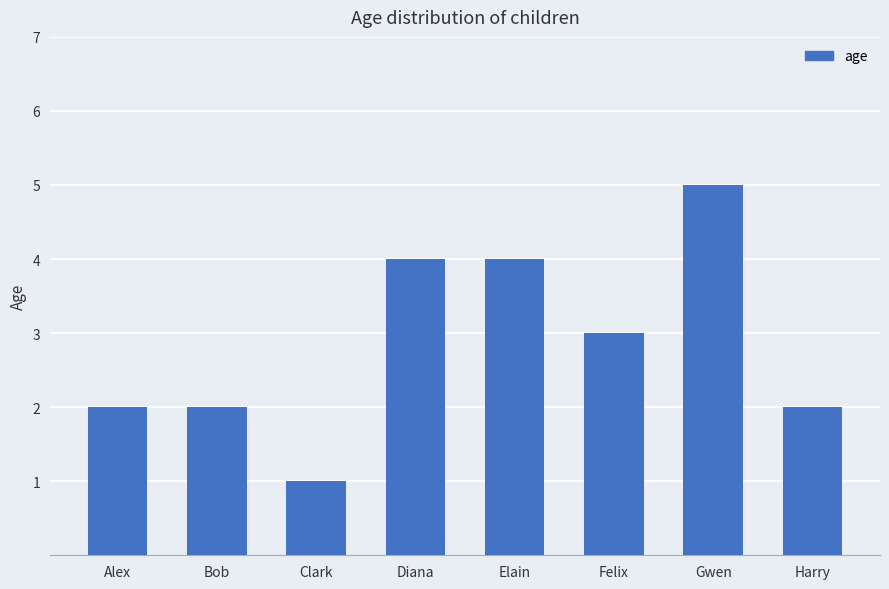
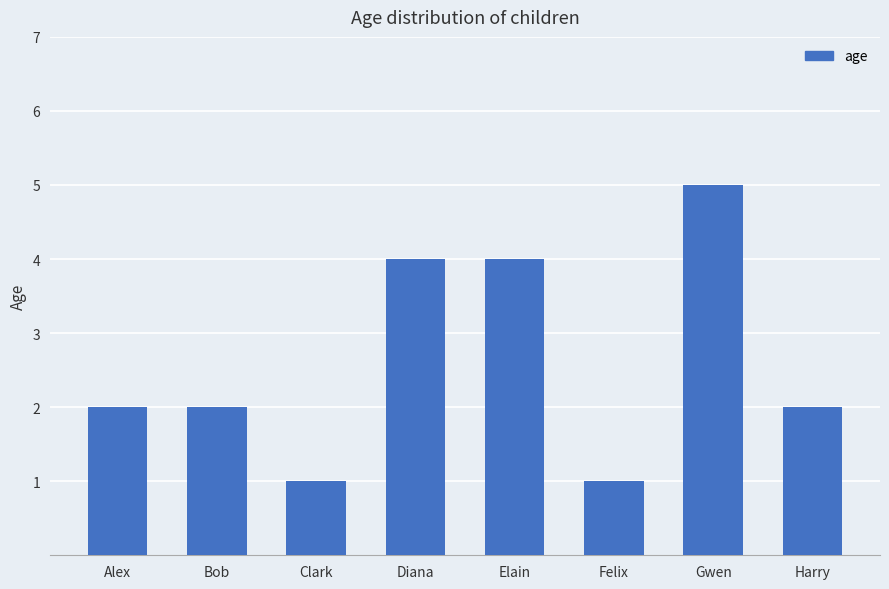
Felix: 3 -> 1
